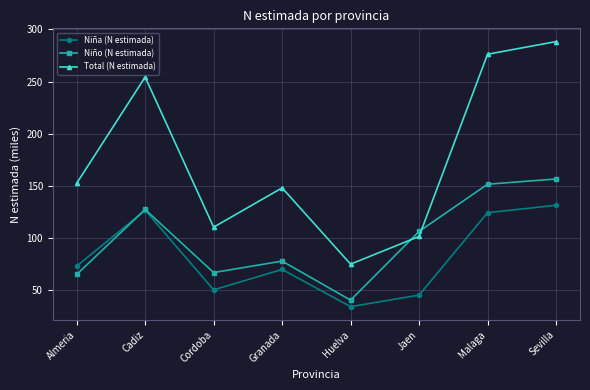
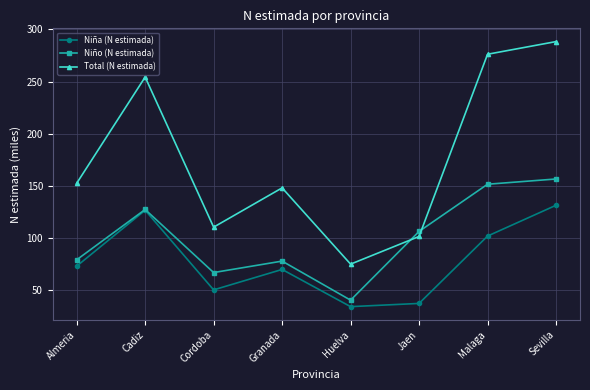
Niño (N estimada), Almeria: 65 -> 79
Niña (N estimada), Jaen: 46 -> 38
Niña (N estimada), Malaga: 125 -> 102
